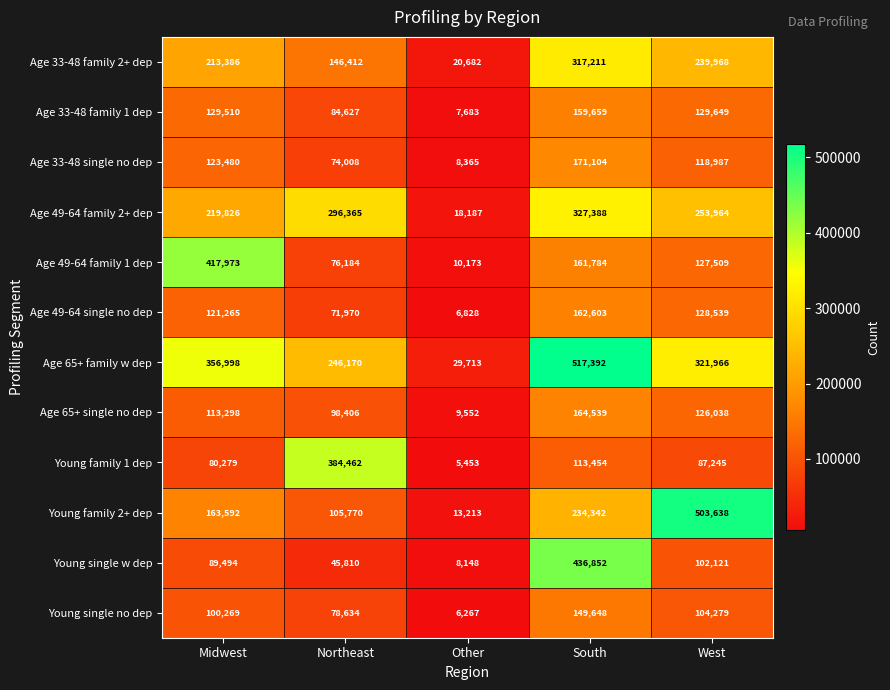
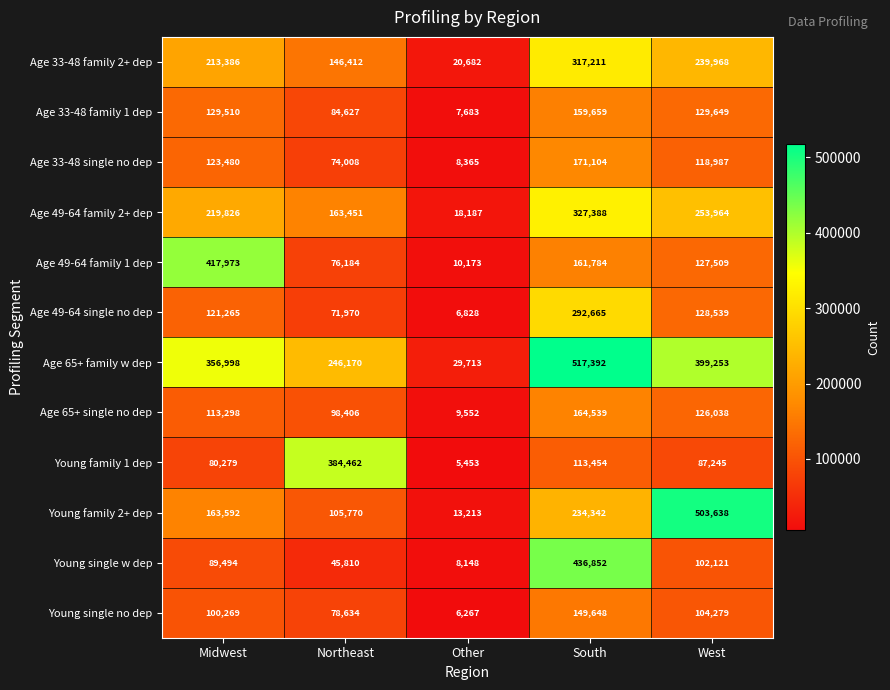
Age 49-64 family 2+ dep, Northeast: 296,365 -> 163,451
Age 49-64 single no dep, South: 162,603 -> 292,665
Age 65+ family w dep, West: 321,966 -> 399,253
